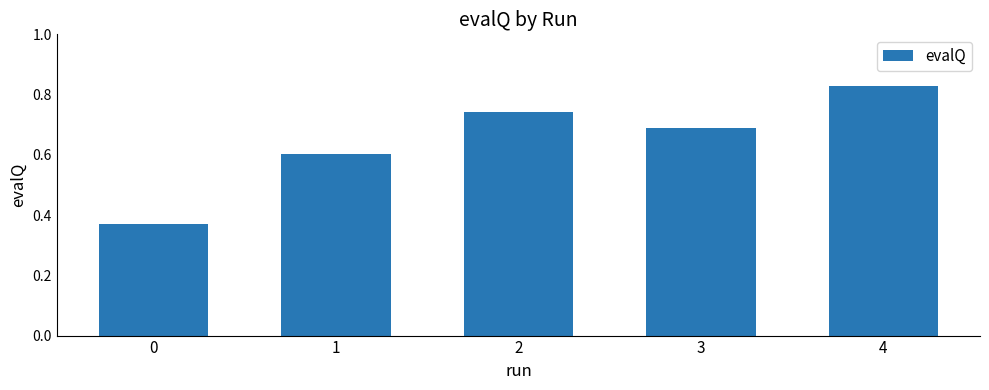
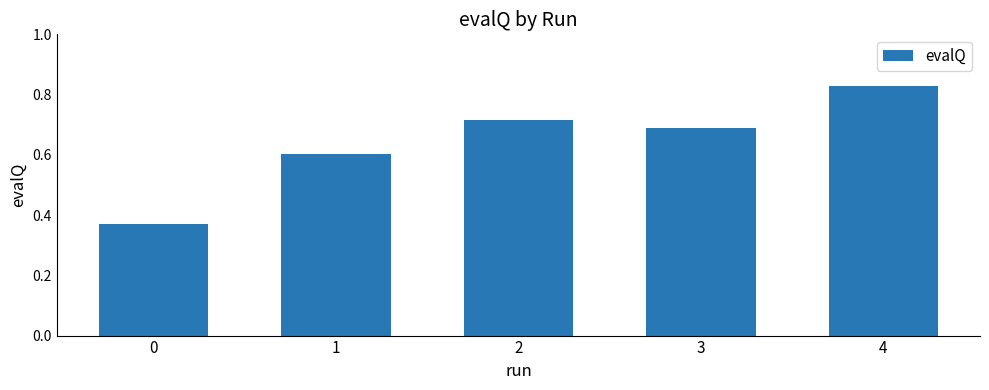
2: 0.74 -> 0.72
